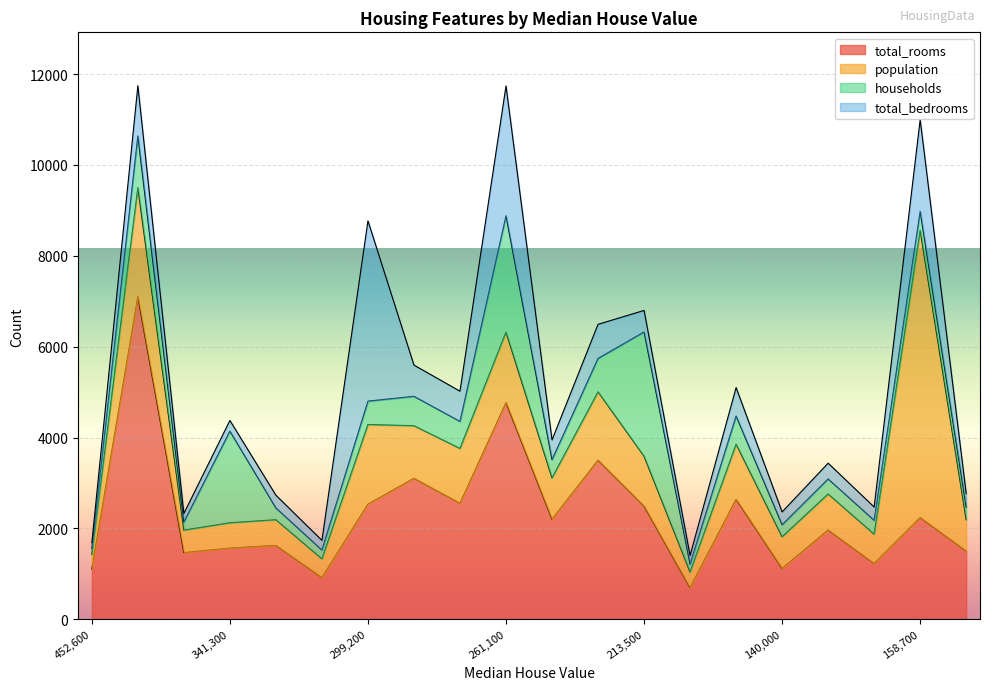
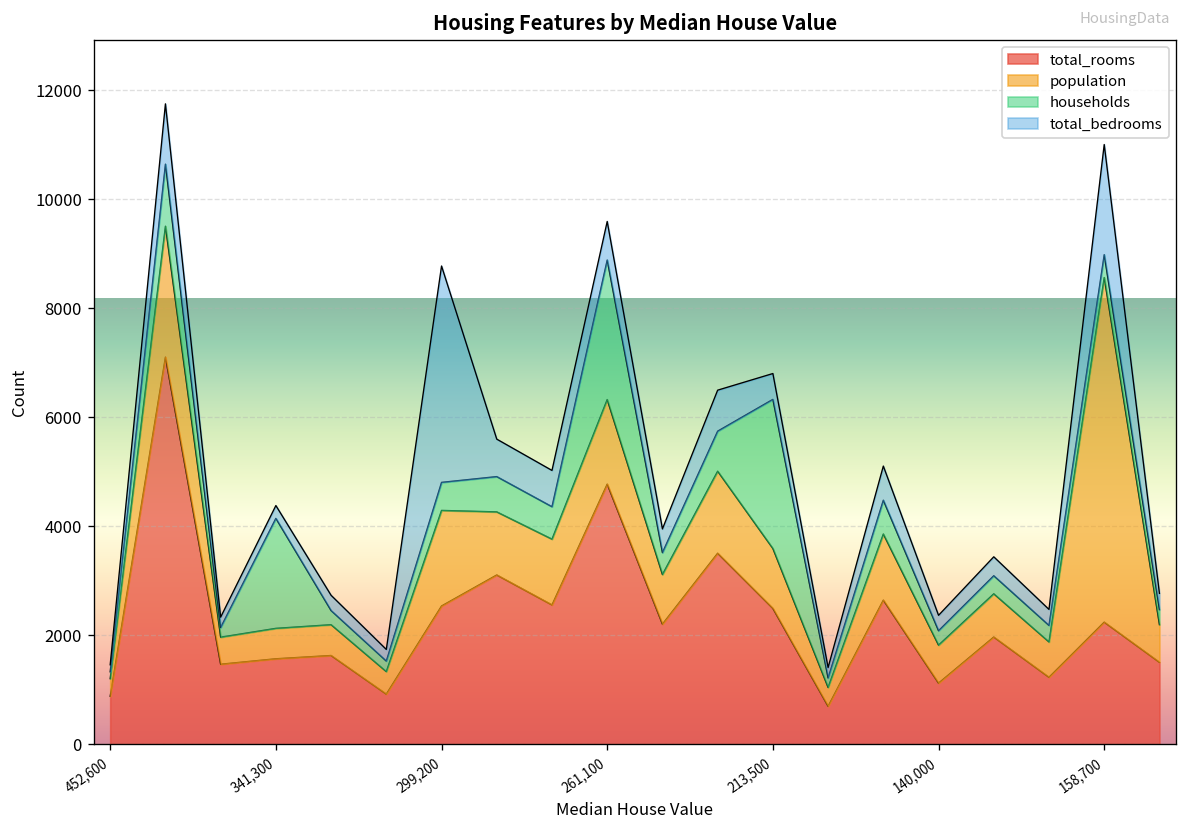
total_rooms, 452,600: 1100 -> 900
total_bedrooms, 261,100: 2900 -> 700
